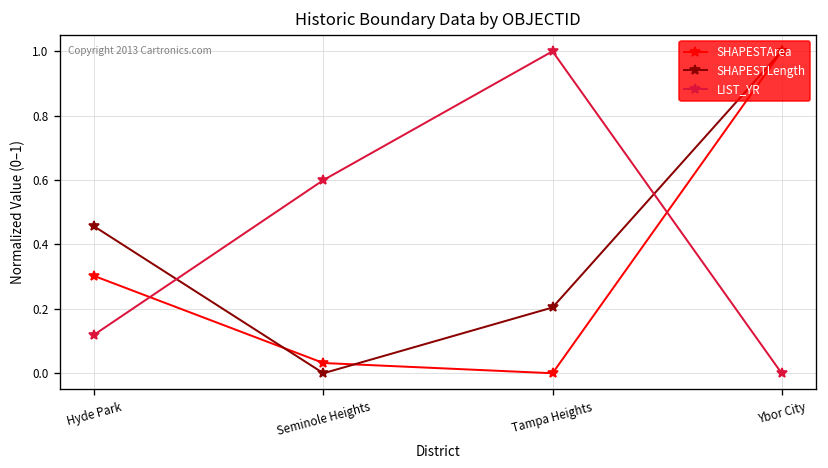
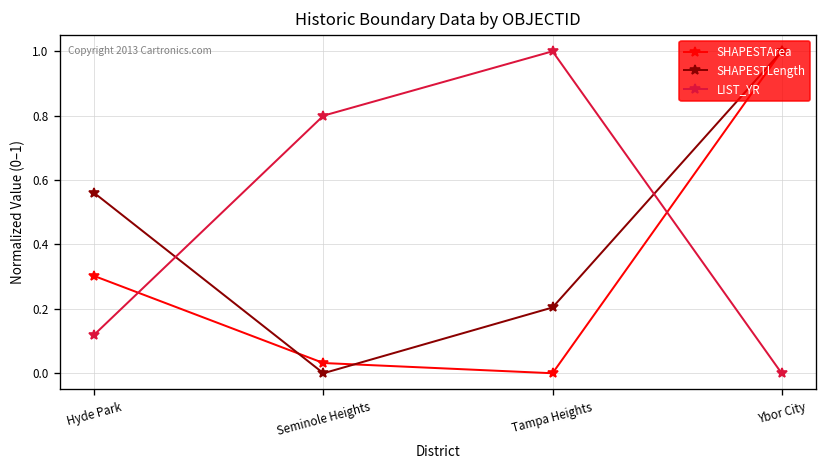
SHAPESTLength, Hyde Park: 0.46 -> 0.56
LIST_YR, Seminole Heights: 0.60 -> 0.80
